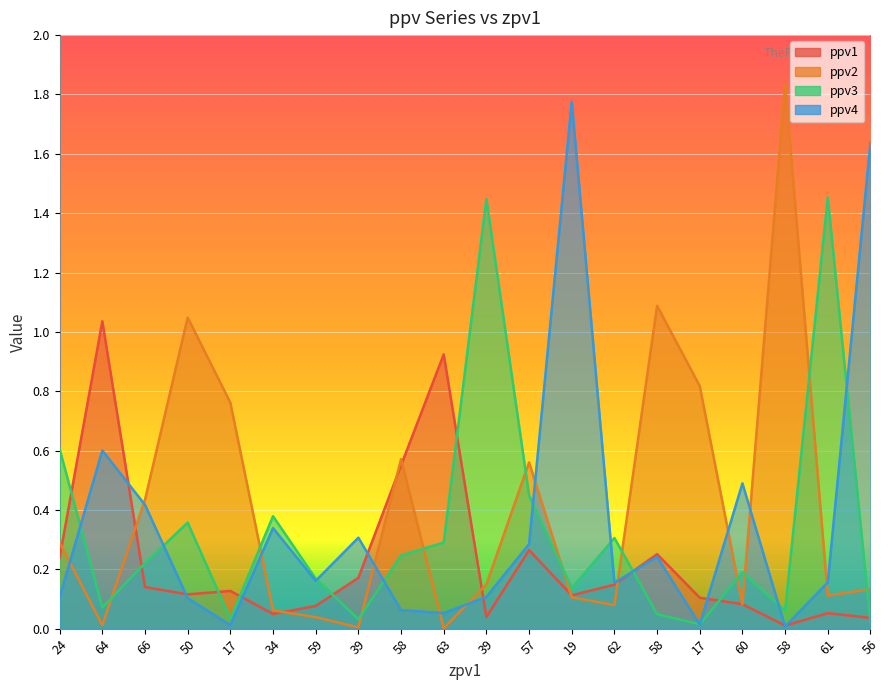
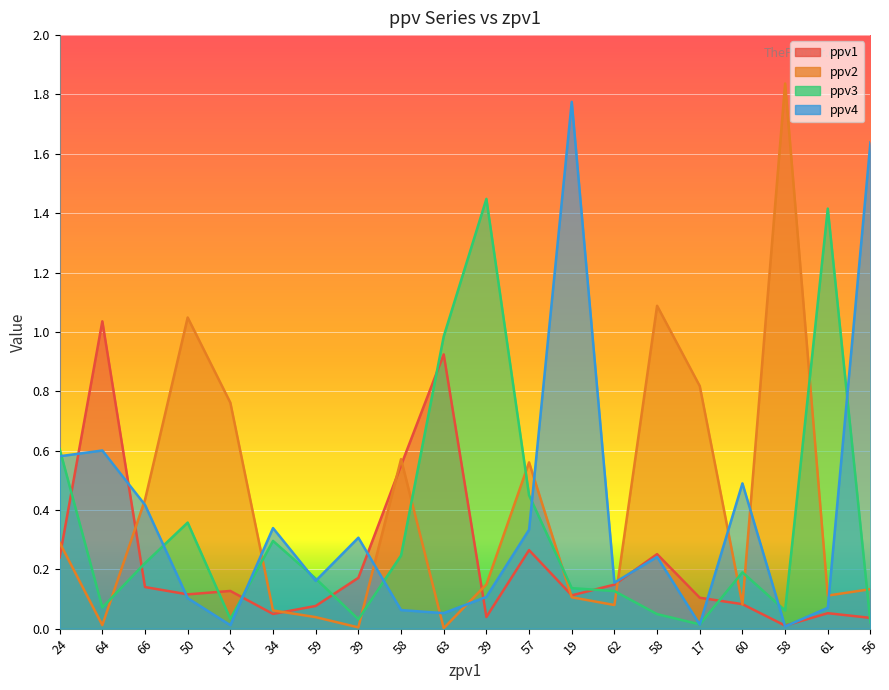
ppv4, 24: 0.11 -> 0.58
ppv3, 34: 0.38 -> 0.30
ppv3, 63: 0.29 -> 0.98
ppv4, 57: 0.28 -> 0.33
ppv3, 62: 0.31 -> 0.13
ppv3, 61: 1.45 -> 1.42
ppv4, 61: 0.16 -> 0.07
